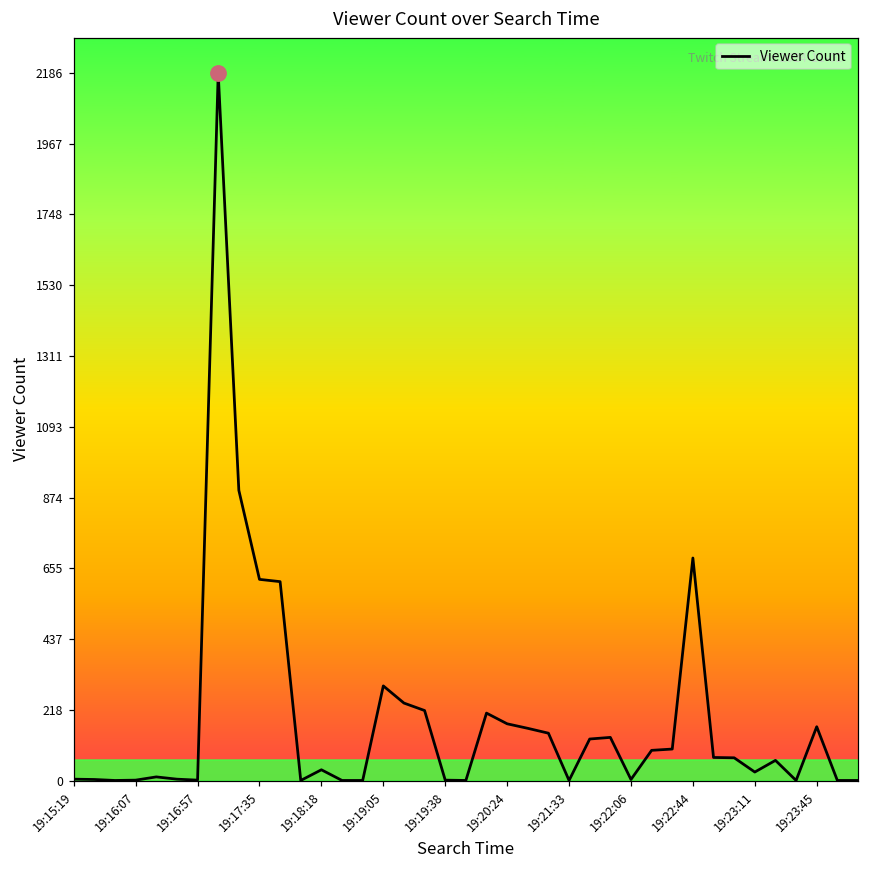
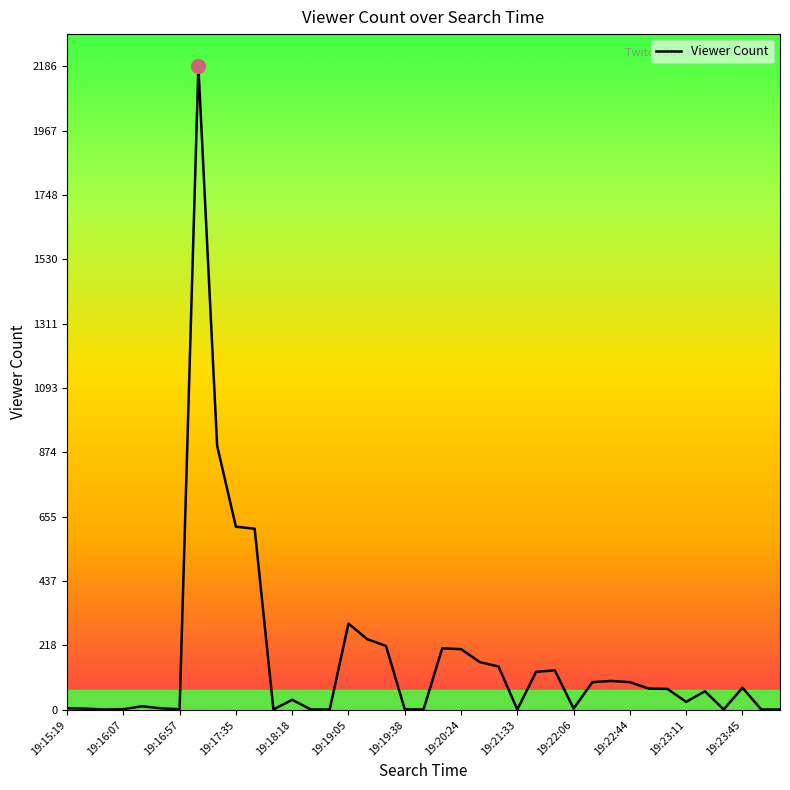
Viewer Count, 19:20:24: 180 -> 210
Viewer Count, 19:22:44: 690 -> 90
Viewer Count, 19:23:45: 170 -> 80
